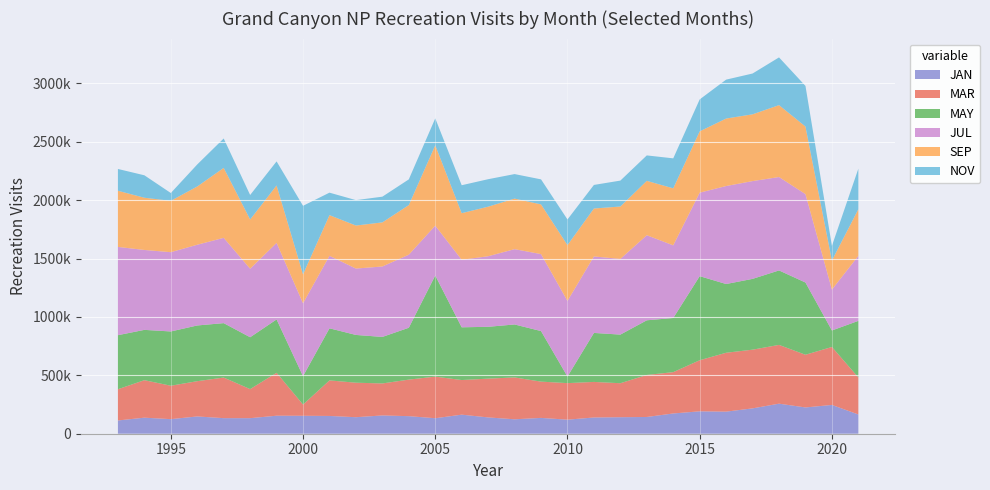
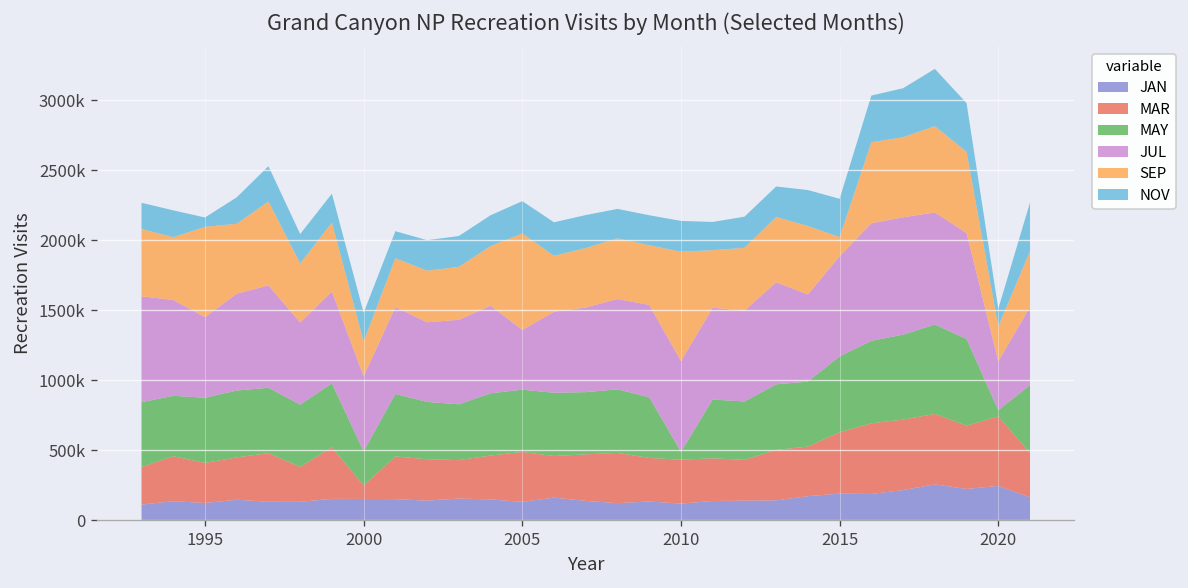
JUL, 1995: 680000 -> 580000
SEP, 1995: 440000 -> 640000
JUL, 2000: 620000 -> 540000
NOV, 2000: 590000 -> 210000
MAY, 2005: 870000 -> 440000
SEP, 2010: 480000 -> 780000
MAY, 2015: 720000 -> 540000
SEP, 2015: 530000 -> 140000
MAY, 2020: 140000 -> 40000
